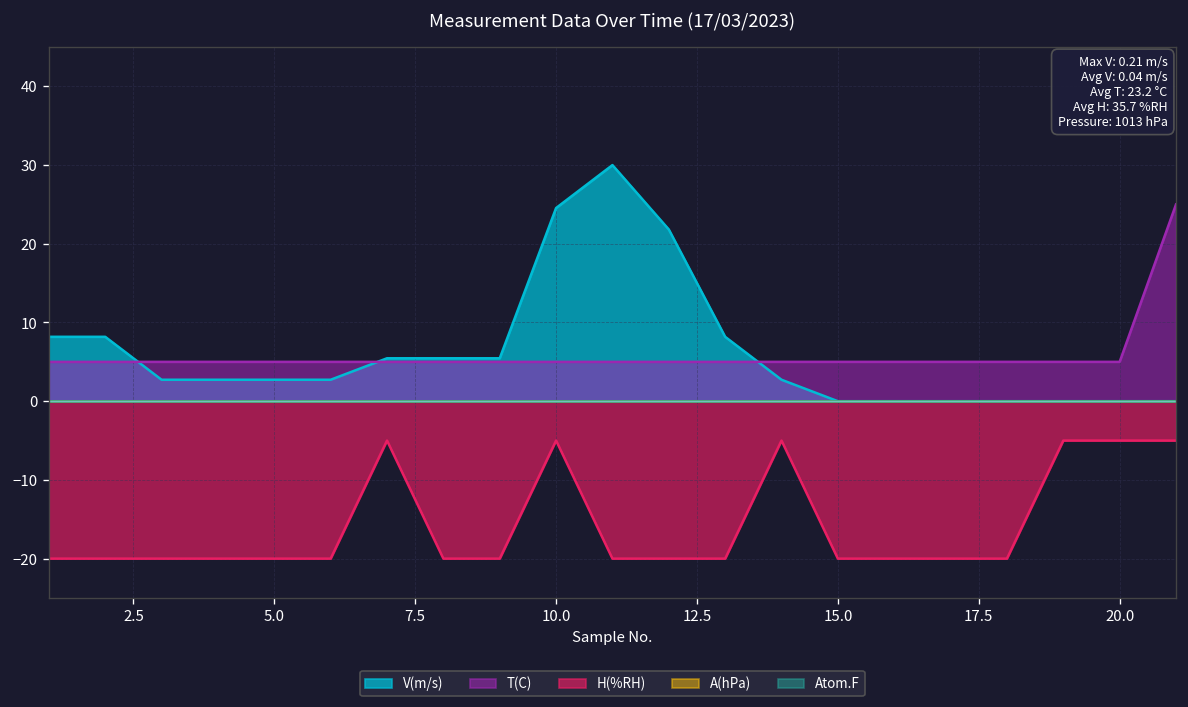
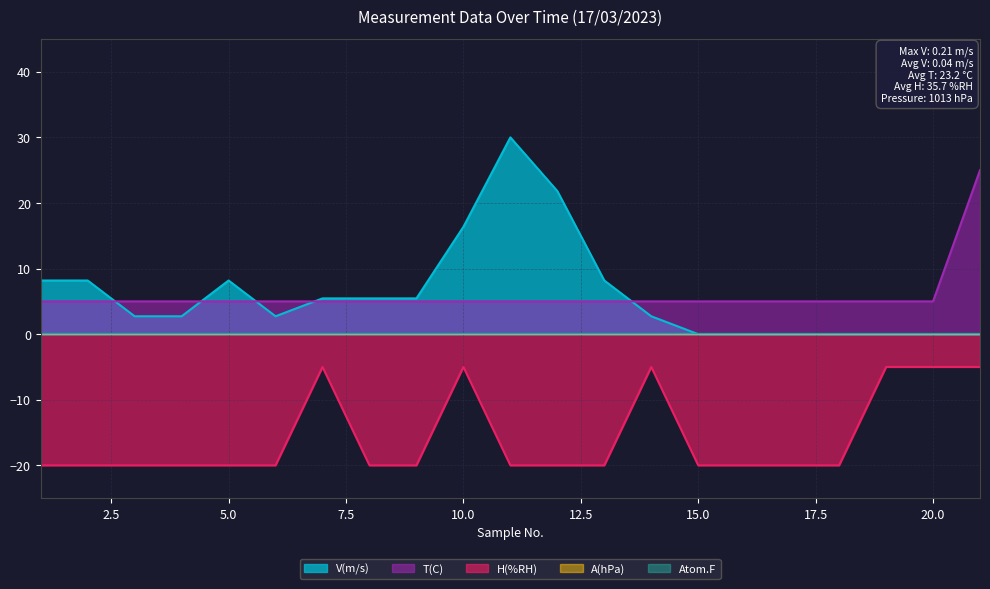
V(m/s), 5.0: 3 -> 8
V(m/s), 10.0: 25 -> 16
